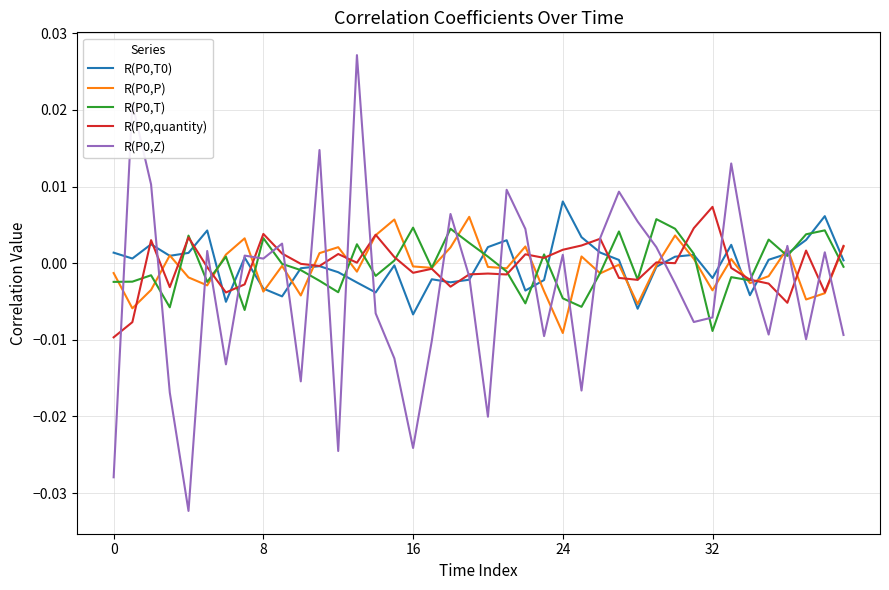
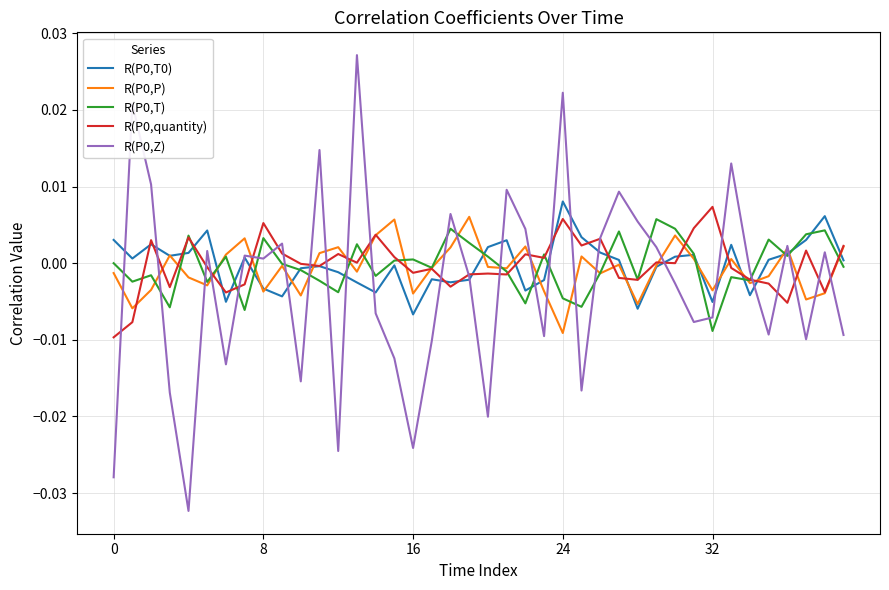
R(P0,T0), 0: 0.001 -> 0.003
R(P0,T), 0: -0.002 -> 0.000
R(P0,quantity), 8: 0.004 -> 0.005
R(P0,P), 16: 0.000 -> -0.004
R(P0,T), 16: 0.005 -> 0.000
R(P0,quantity), 24: 0.002 -> 0.006
R(P0,Z), 24: 0.001 -> 0.022
R(P0,T0), 32: -0.002 -> -0.005
